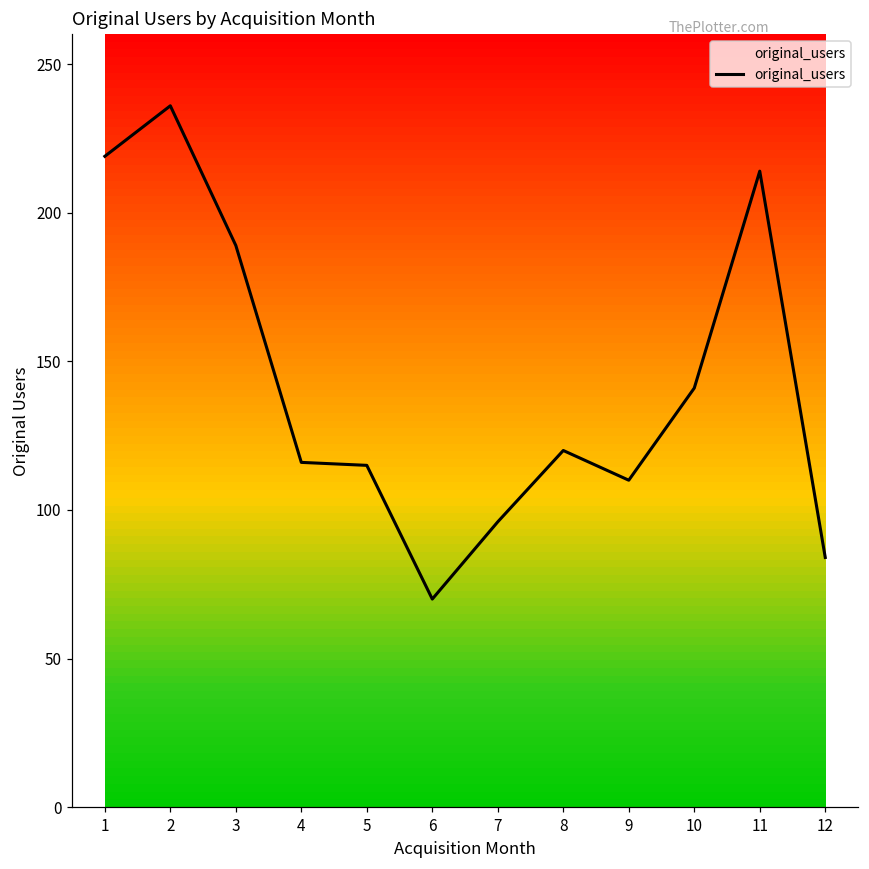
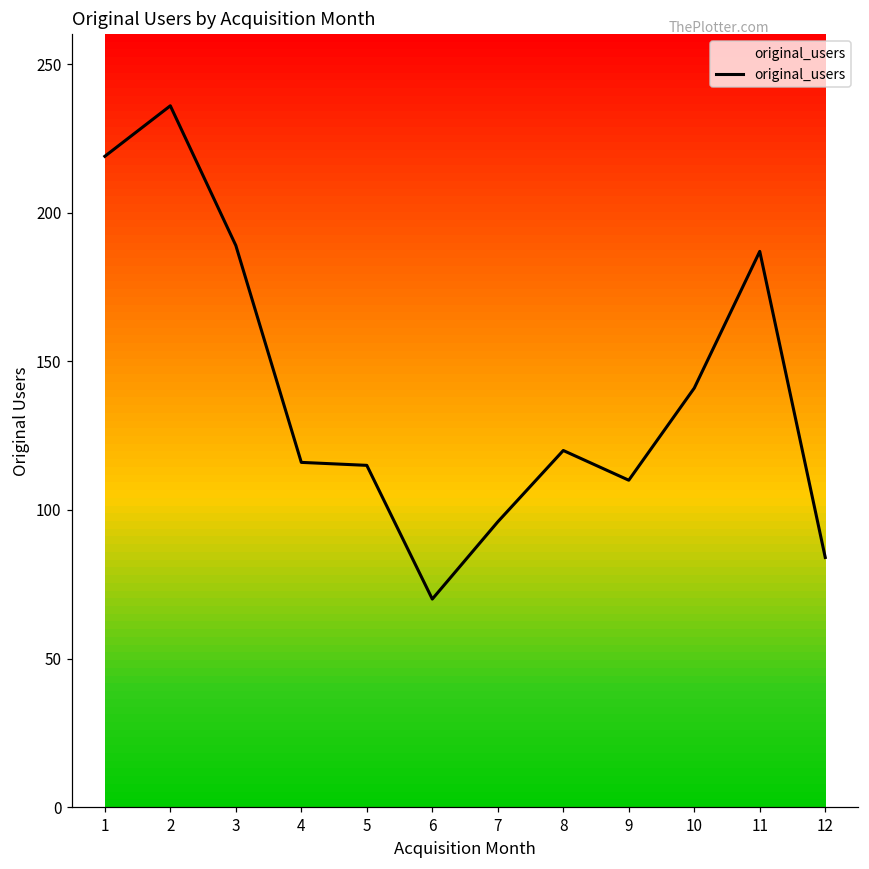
11: 214 -> 187
